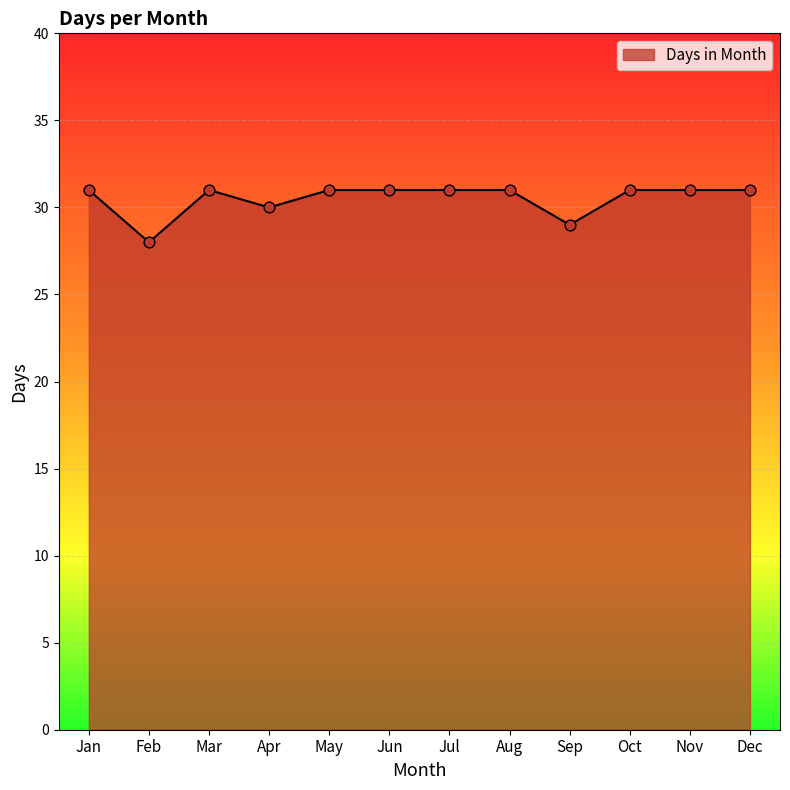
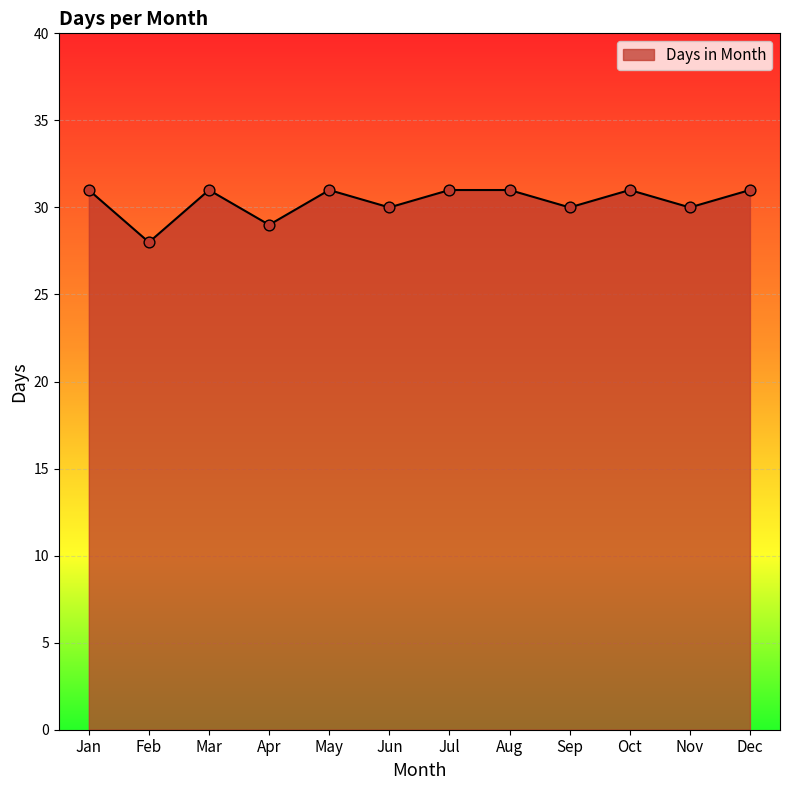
Apr: 30 -> 29
Jun: 31 -> 30
Sep: 29 -> 30
Nov: 31 -> 30
